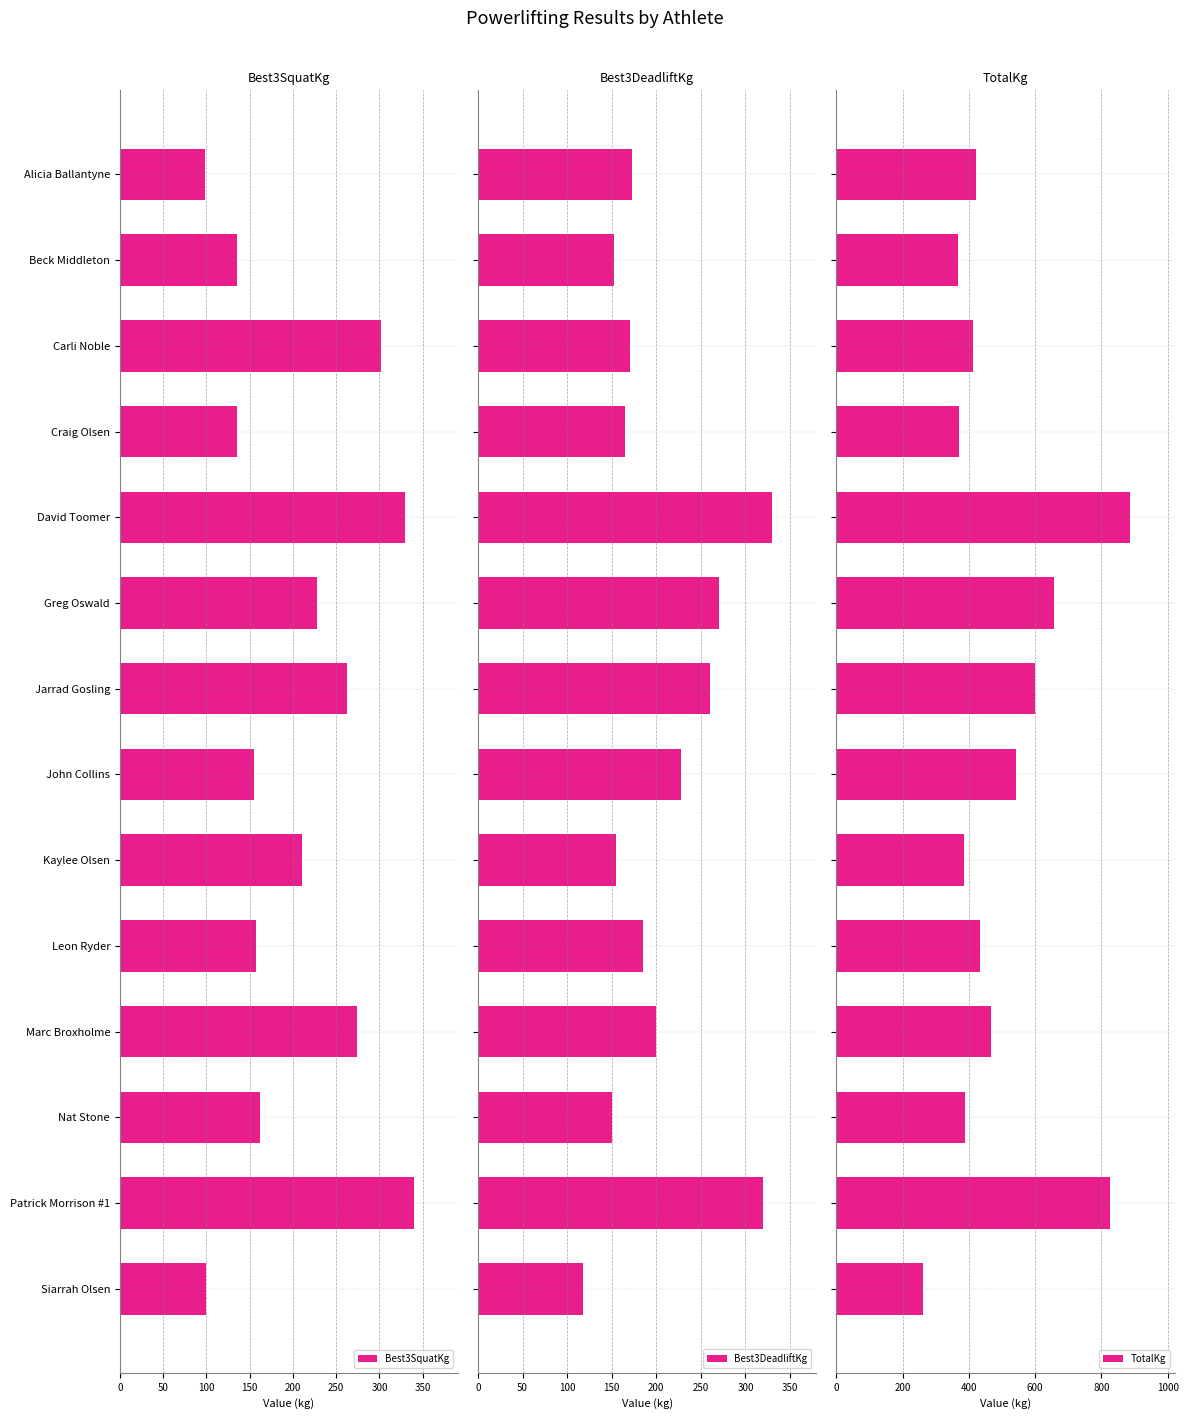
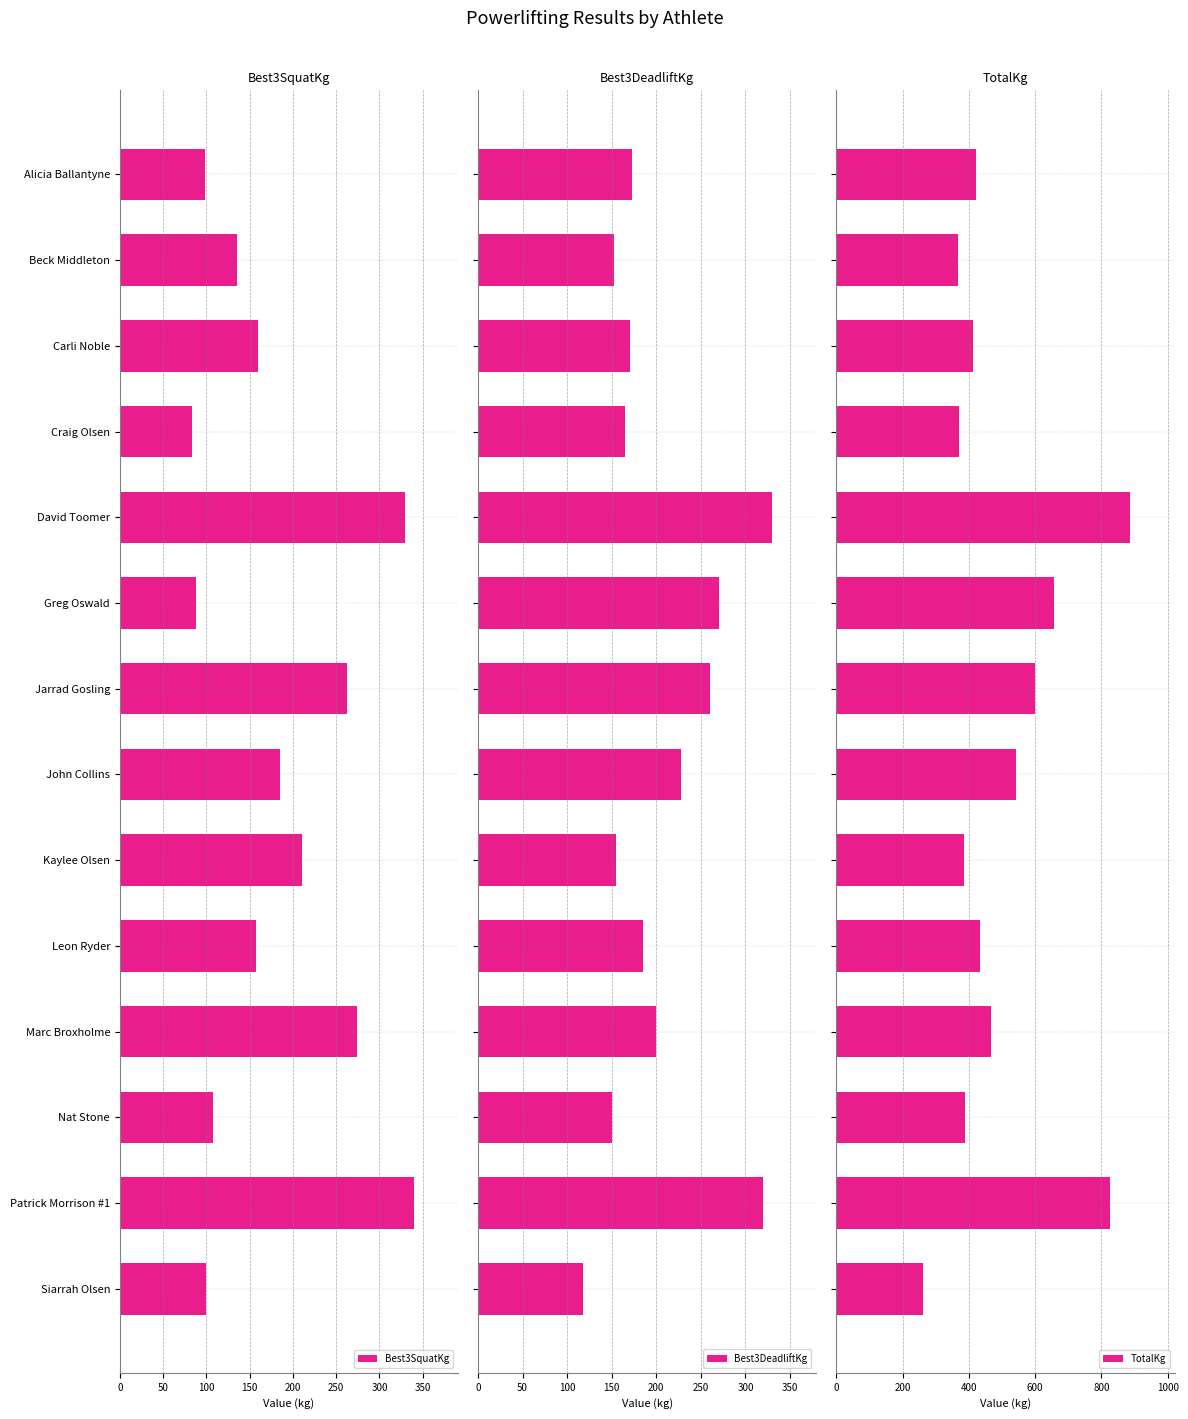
Best3SquatKg, Carli Noble: 300 -> 160
Best3SquatKg, Craig Olsen: 140 -> 80
Best3SquatKg, Greg Oswald: 230 -> 90
Best3SquatKg, John Collins: 160 -> 190
Best3SquatKg, Nat Stone: 160 -> 110
